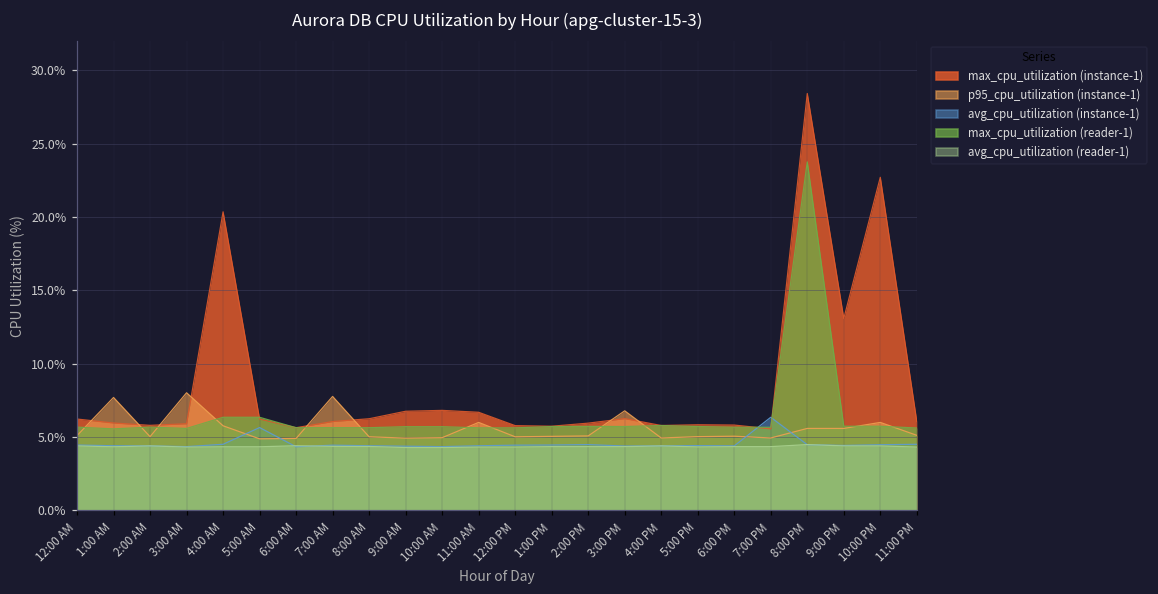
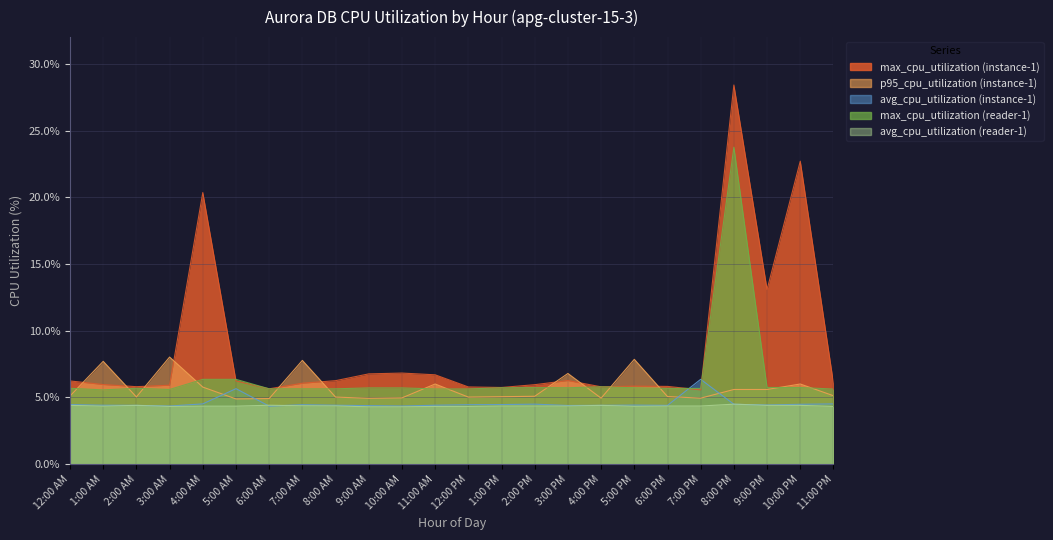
p95_cpu_utilization (instance-1), 5:00 PM: 5.0% -> 7.9%
